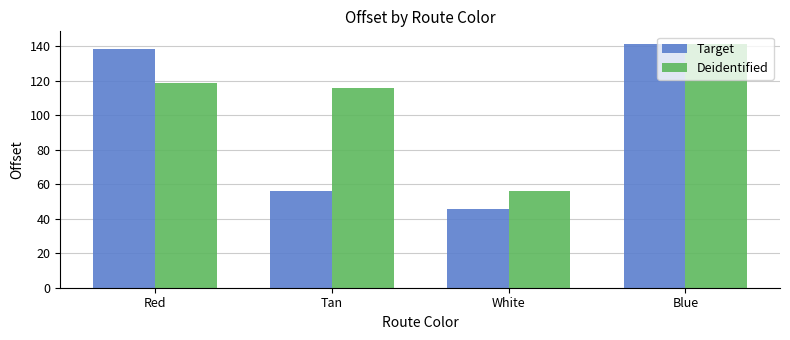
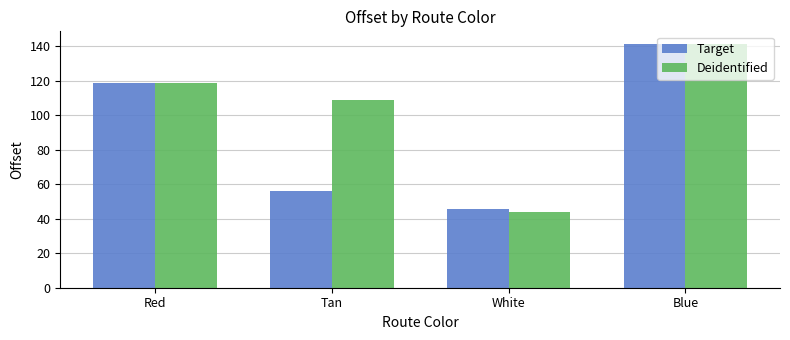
Target, Red: 139 -> 119
Deidentified, Tan: 116 -> 109
Deidentified, White: 56 -> 44
